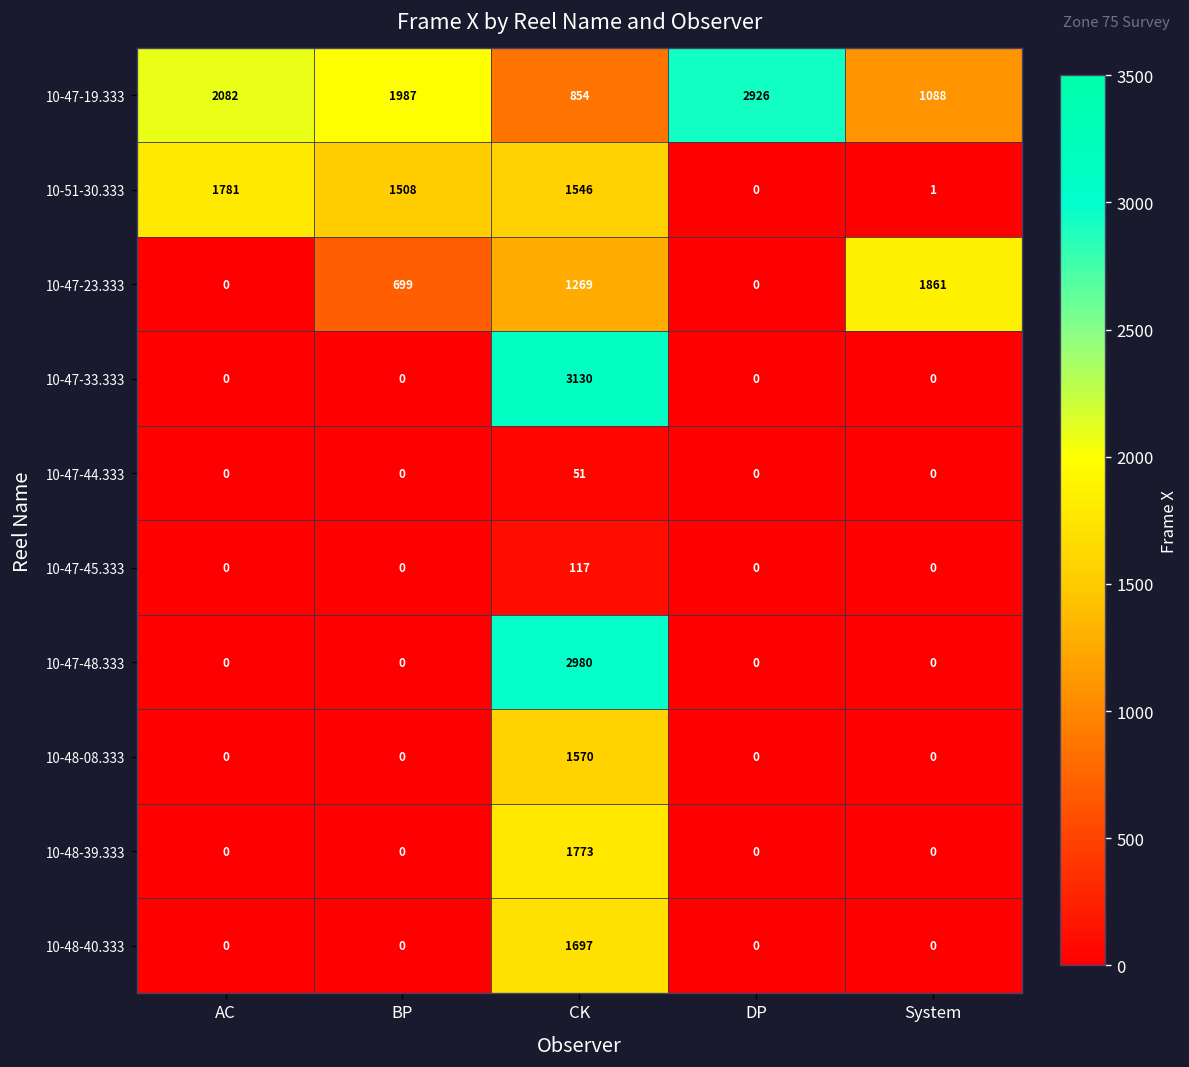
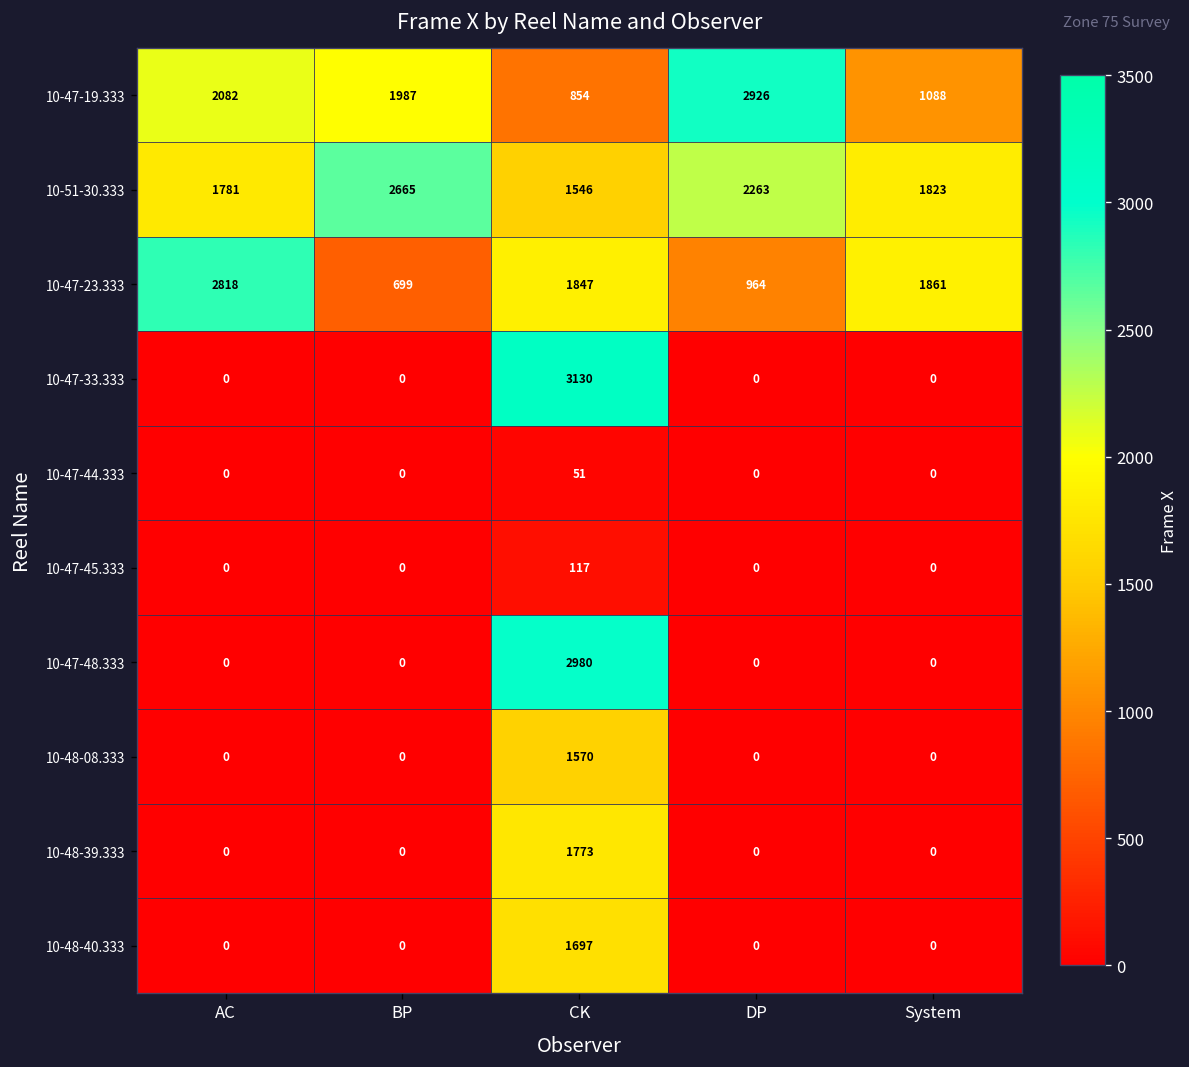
10-51-30.333, BP: 1508 -> 2665
10-51-30.333, DP: 0 -> 2263
10-51-30.333, System: 1 -> 1823
10-47-23.333, AC: 0 -> 2818
10-47-23.333, CK: 1269 -> 1847
10-47-23.333, DP: 0 -> 964
